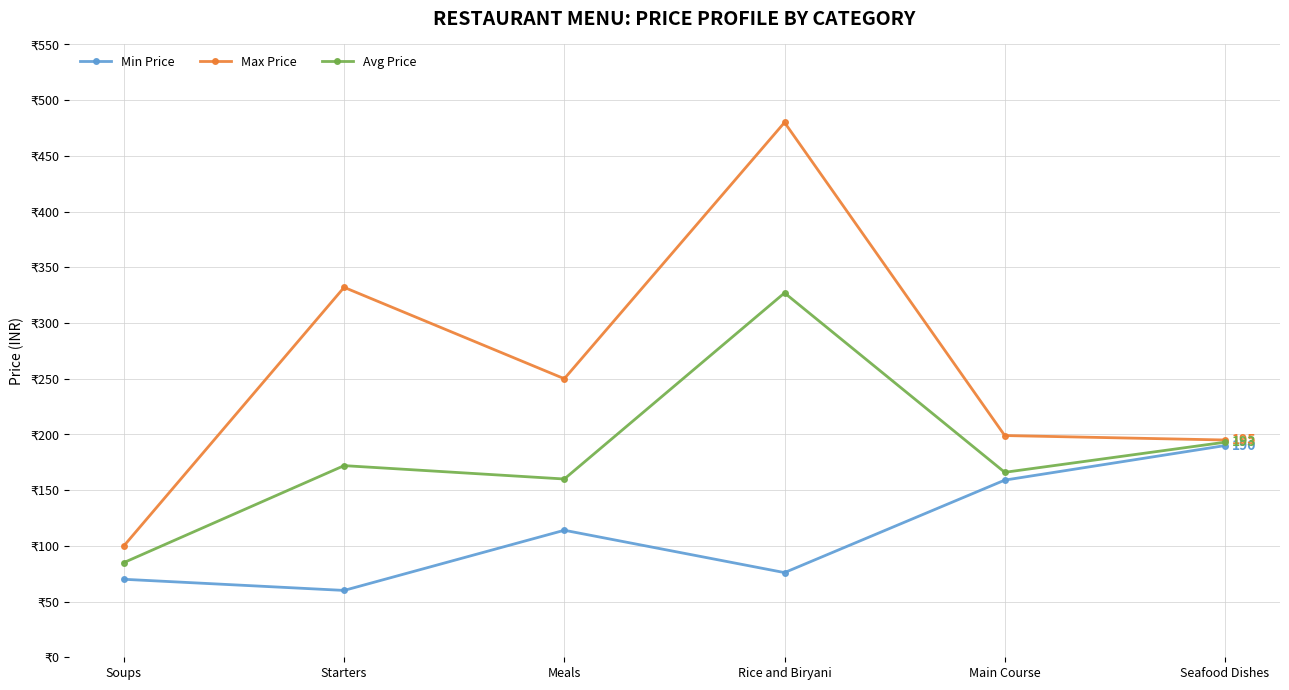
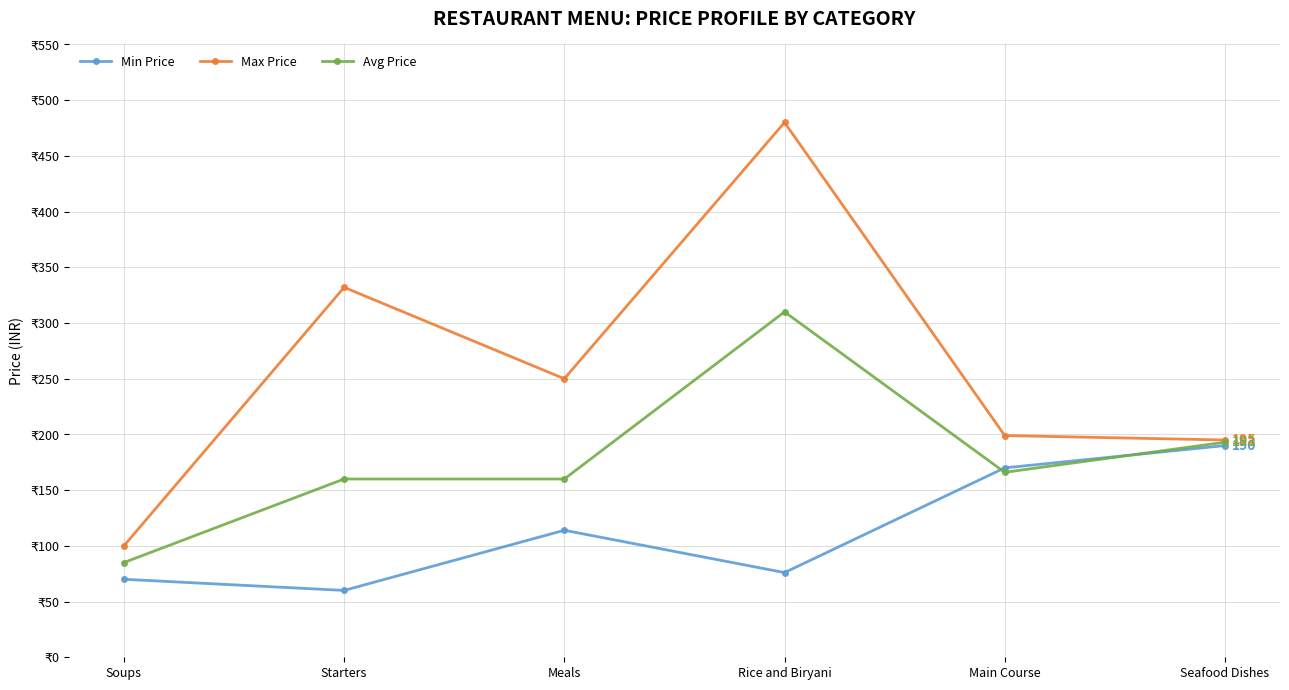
Avg Price, Starters: ₹172 -> ₹160
Avg Price, Rice and Biryani: ₹327 -> ₹310
Min Price, Main Course: ₹159 -> ₹170
